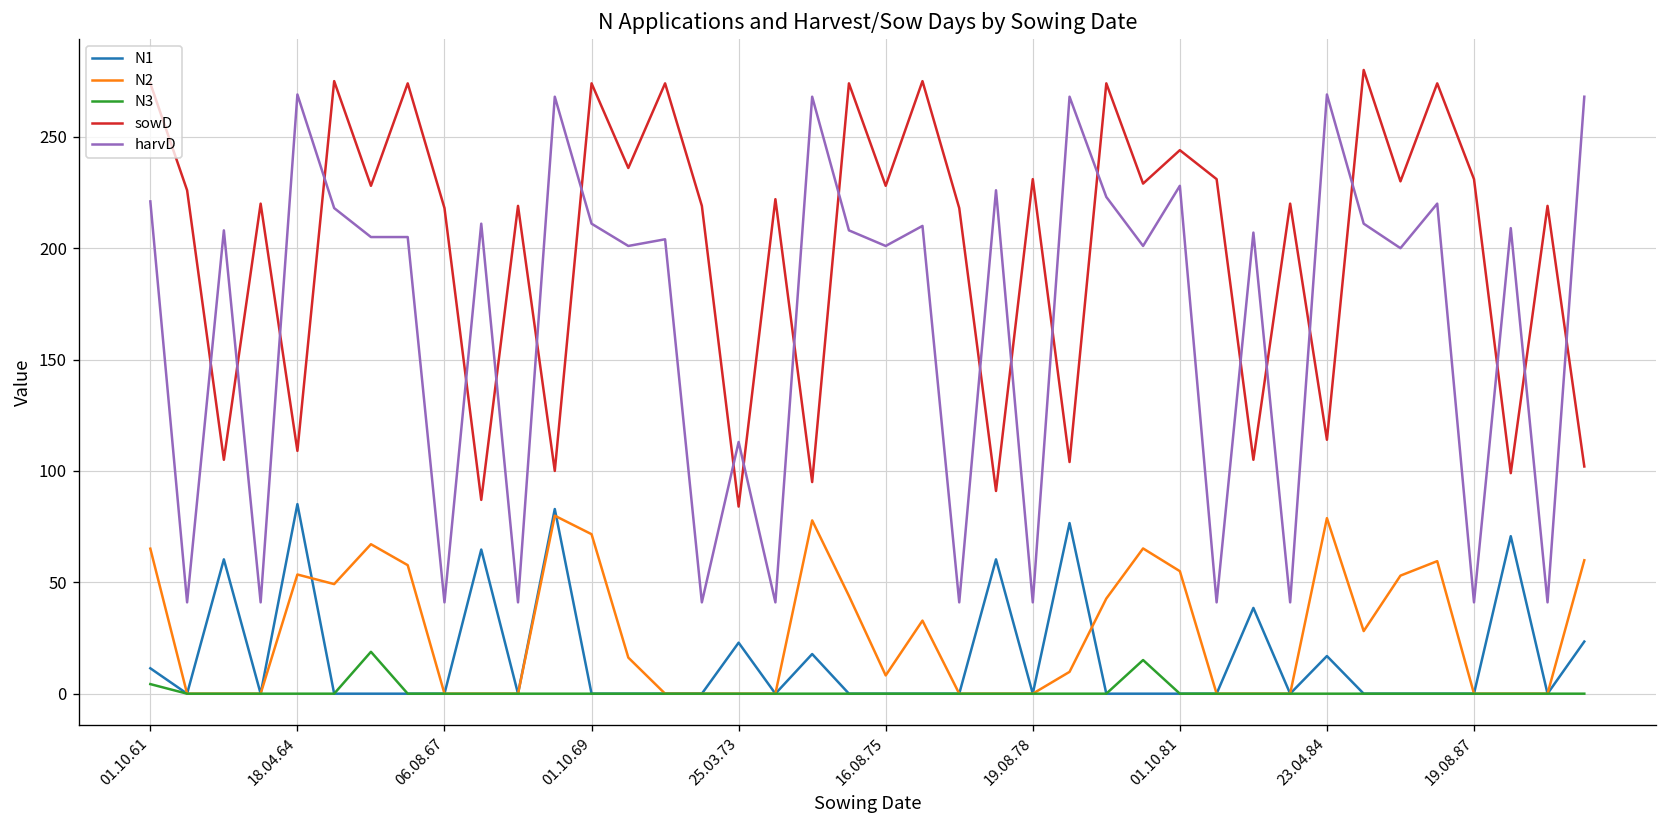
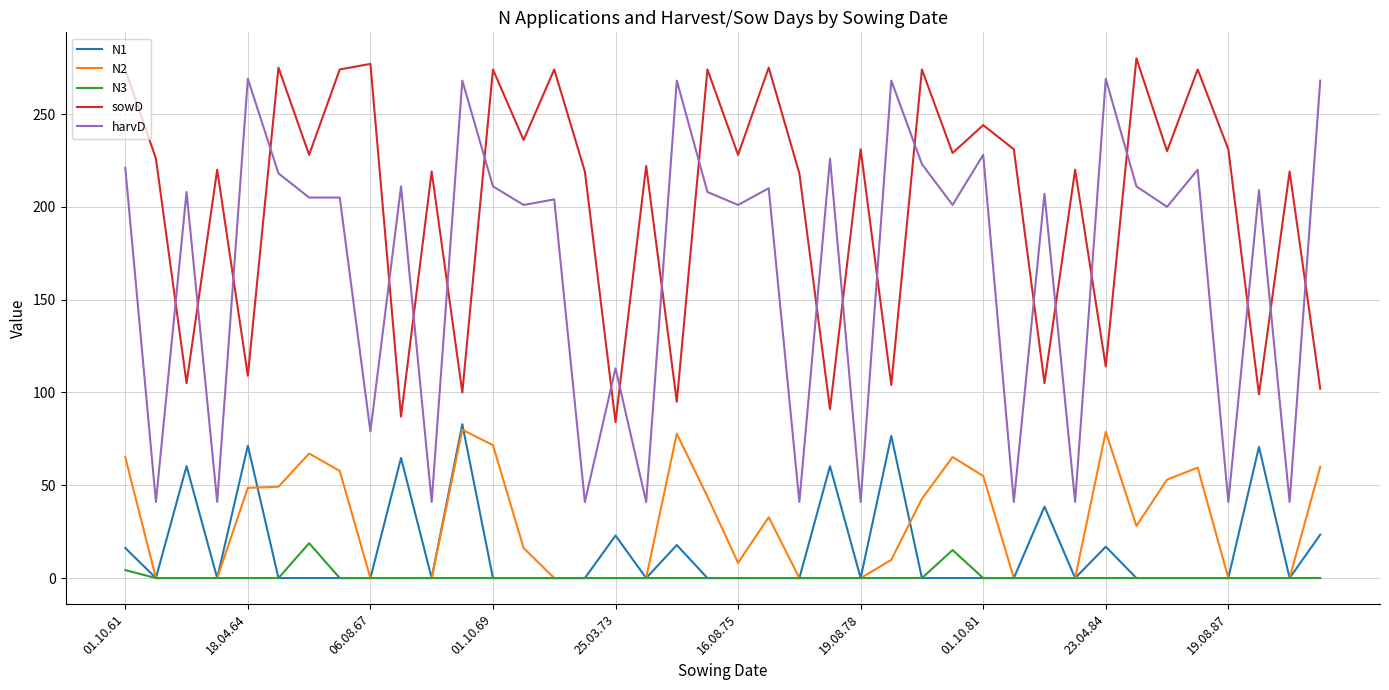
N1, 01.10.61: 11 -> 16
N1, 18.04.64: 85 -> 71
N2, 18.04.64: 54 -> 49
sowD, 06.08.67: 218 -> 277
harvD, 06.08.67: 41 -> 79
